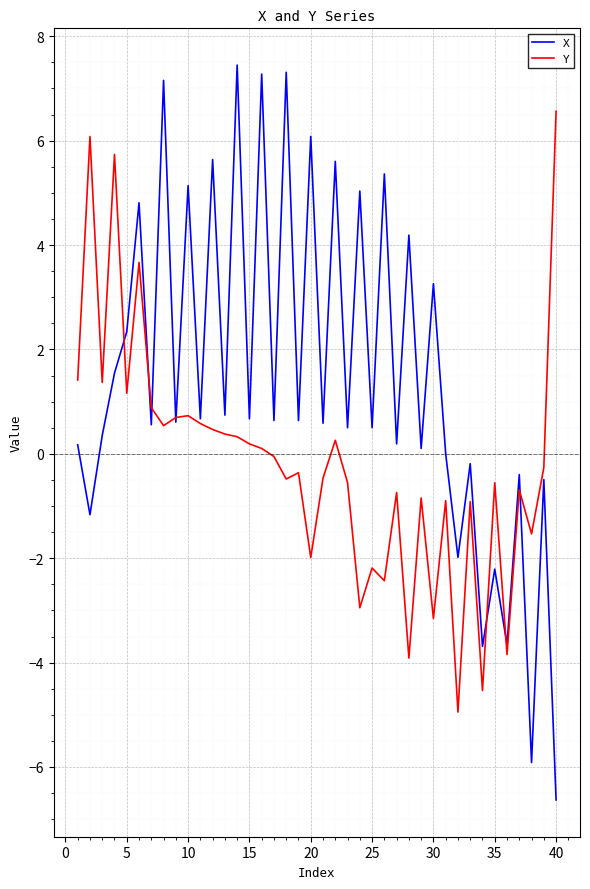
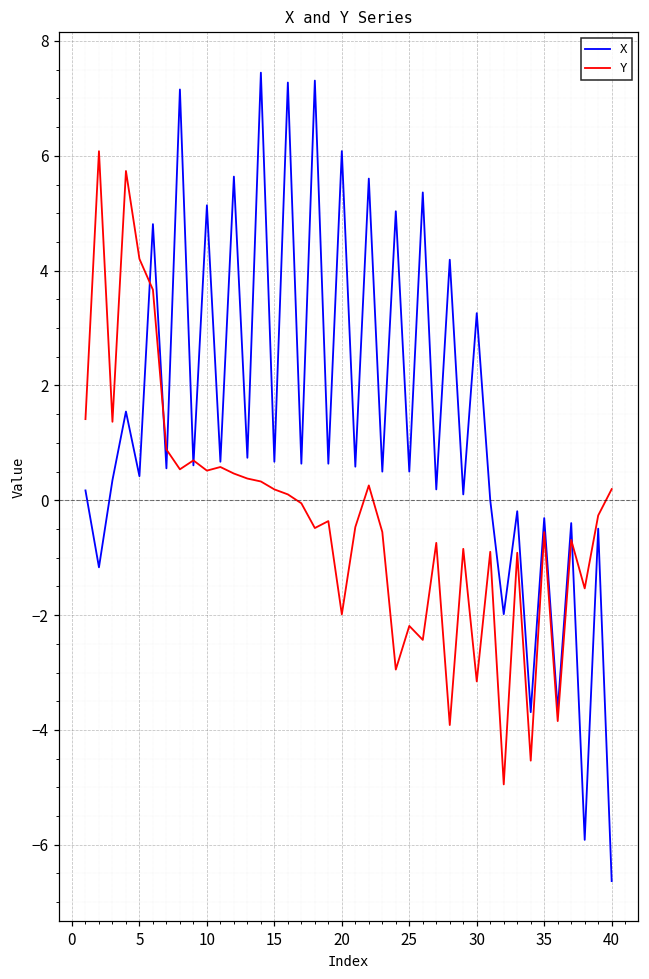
X, 5: 2.3 -> 0.4
Y, 5: 1.2 -> 4.2
Y, 10: 0.7 -> 0.5
X, 35: -2.2 -> -0.3
Y, 40: 6.6 -> 0.2
